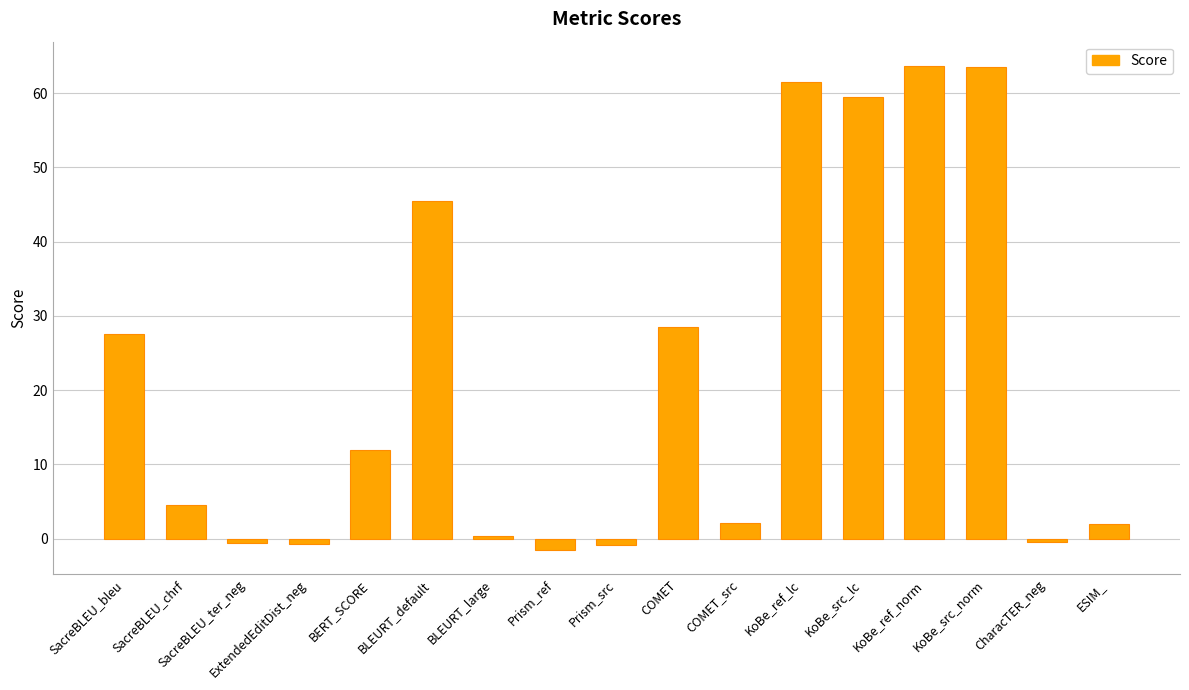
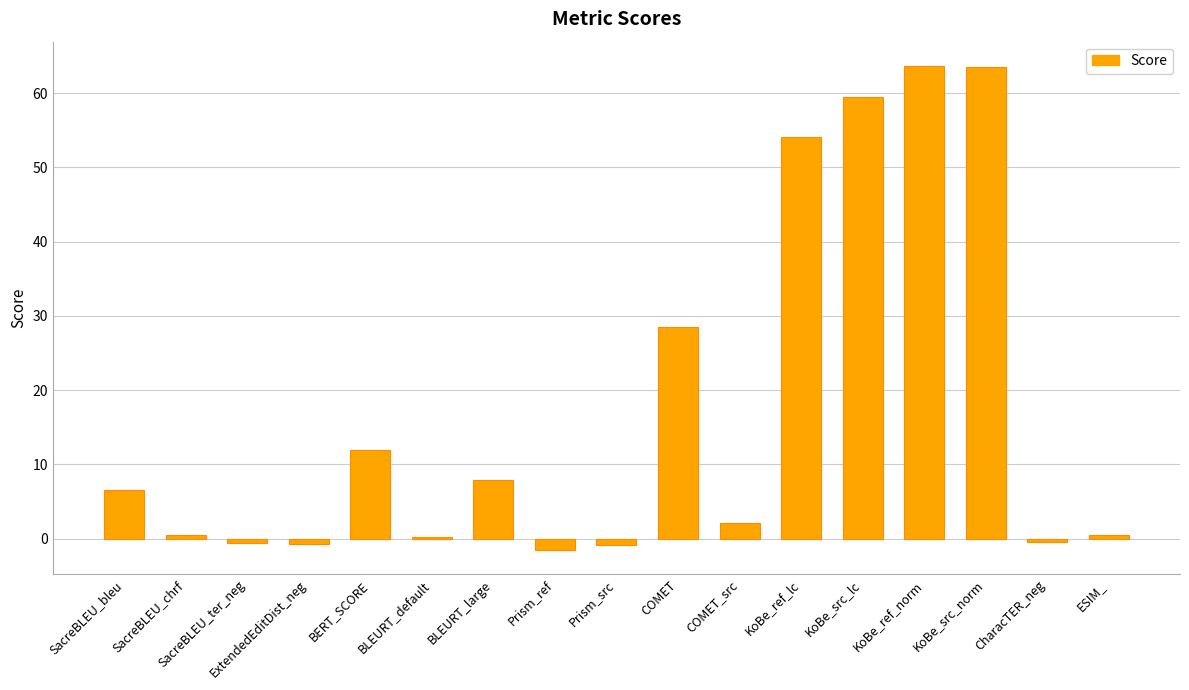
SacreBLEU_bleu: 28 -> 7
SacreBLEU_chrf: 4 -> 1
BLEURT_default: 45 -> 0
BLEURT_large: 0 -> 8
KoBe_ref_lc: 62 -> 54
ESIM_: 2 -> 0
